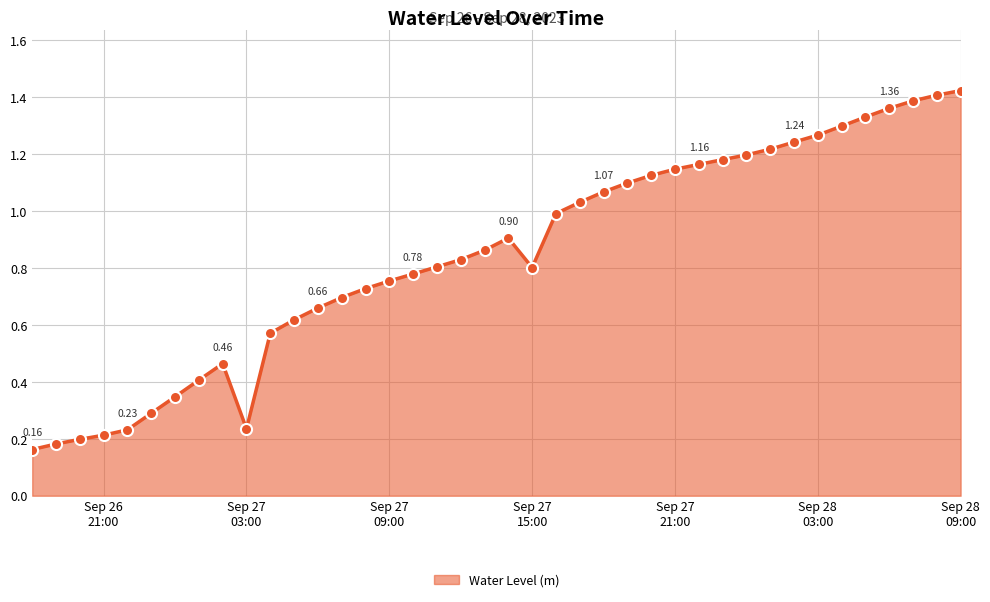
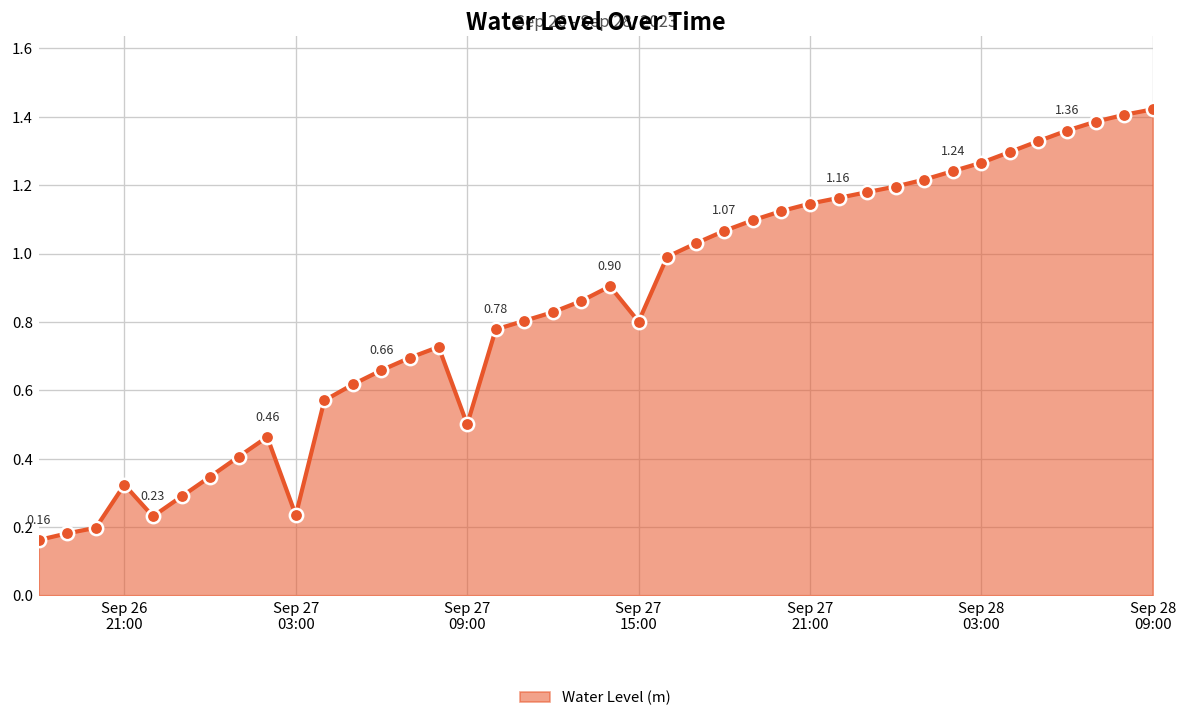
Sep 26 21:00: 0.21 -> 0.32
Sep 27 09:00: 0.75 -> 0.50
